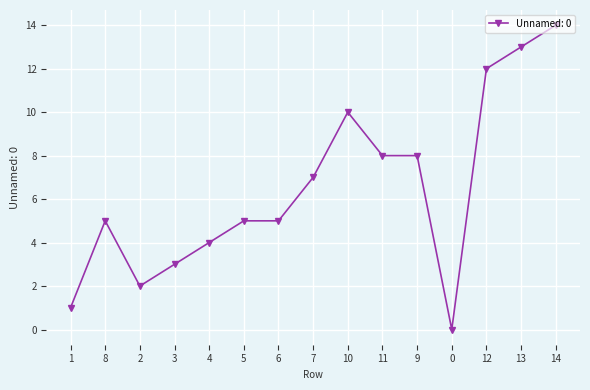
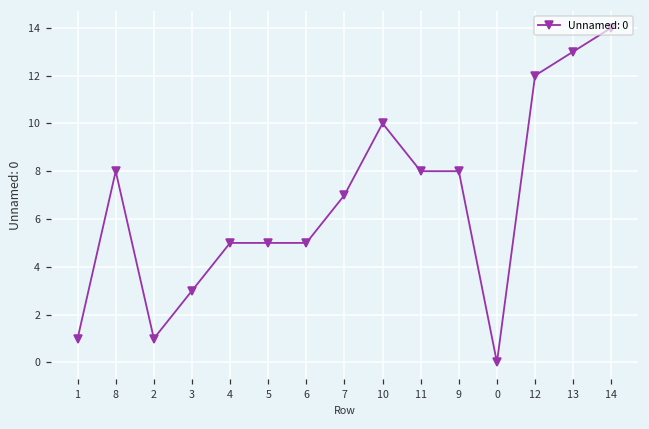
8: 5 -> 8
2: 2 -> 1
4: 4 -> 5
